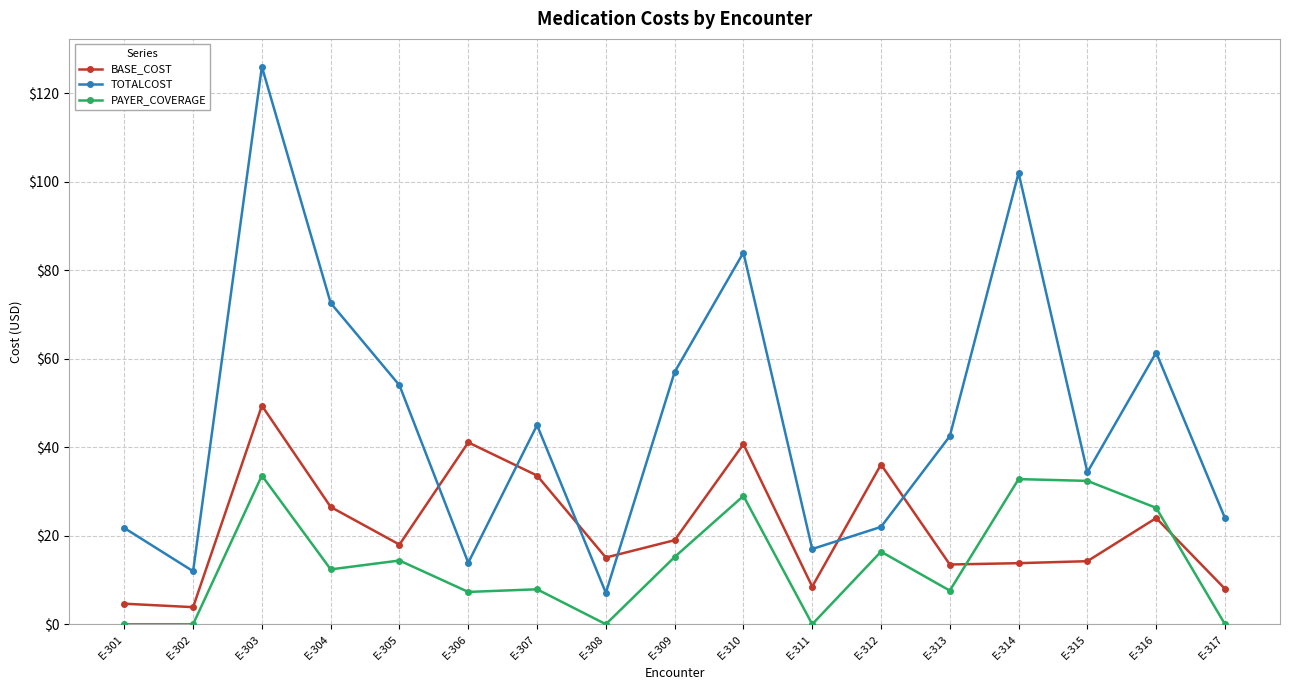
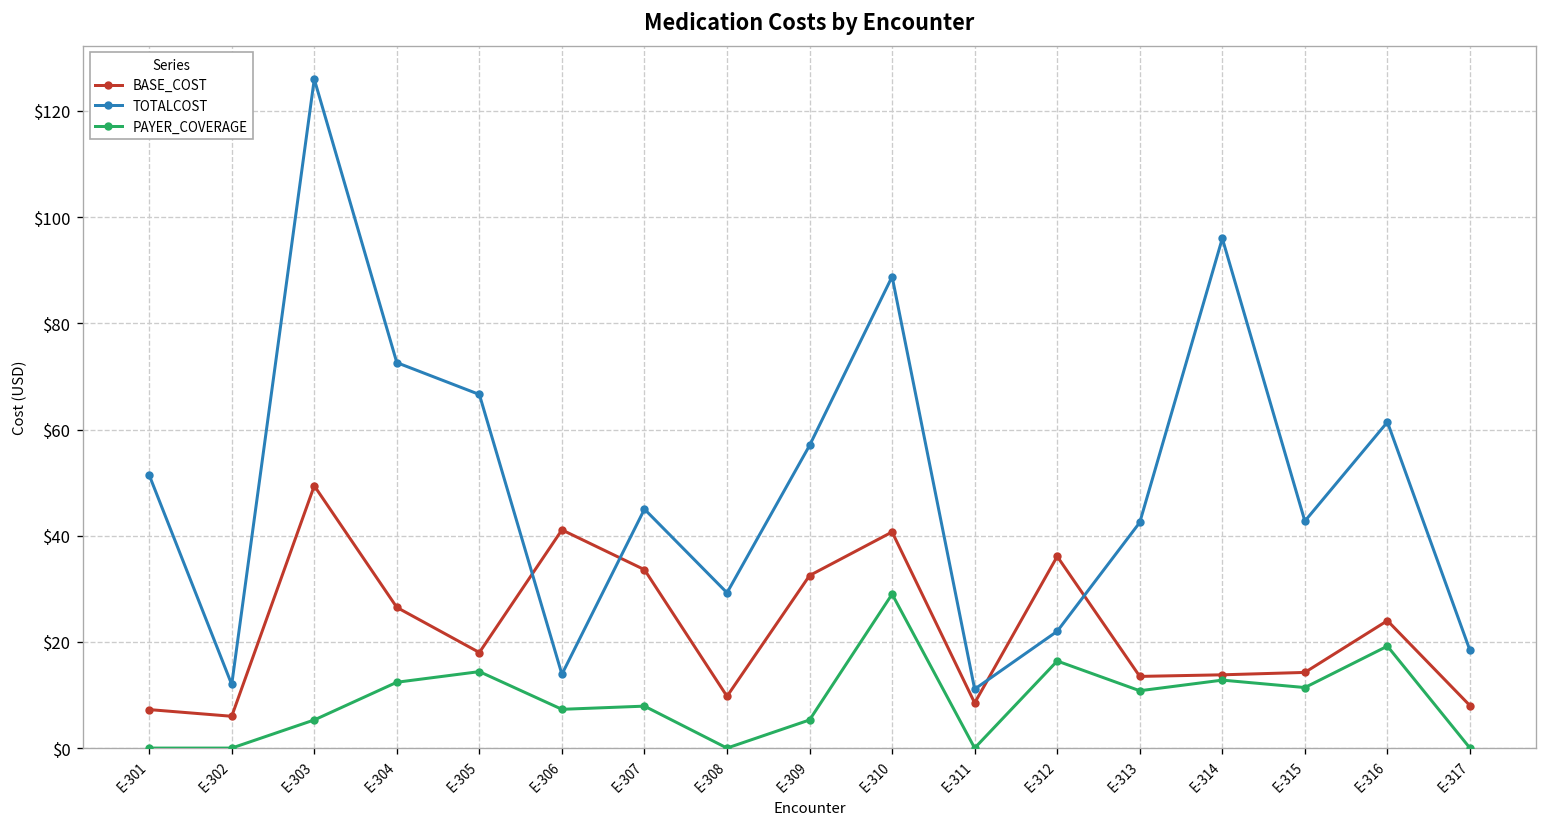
BASE_COST, E-301: $5 -> $7
TOTALCOST, E-301: $22 -> $51
BASE_COST, E-302: $4 -> $6
PAYER_COVERAGE, E-303: $34 -> $5
TOTALCOST, E-305: $54 -> $67
BASE_COST, E-308: $15 -> $10
TOTALCOST, E-308: $7 -> $29
BASE_COST, E-309: $19 -> $33
PAYER_COVERAGE, E-309: $15 -> $5
TOTALCOST, E-310: $84 -> $89
TOTALCOST, E-311: $17 -> $11
PAYER_COVERAGE, E-313: $8 -> $11
TOTALCOST, E-314: $102 -> $96
PAYER_COVERAGE, E-314: $33 -> $13
TOTALCOST, E-315: $34 -> $43
PAYER_COVERAGE, E-315: $32 -> $11
PAYER_COVERAGE, E-316: $26 -> $19
TOTALCOST, E-317: $24 -> $18
